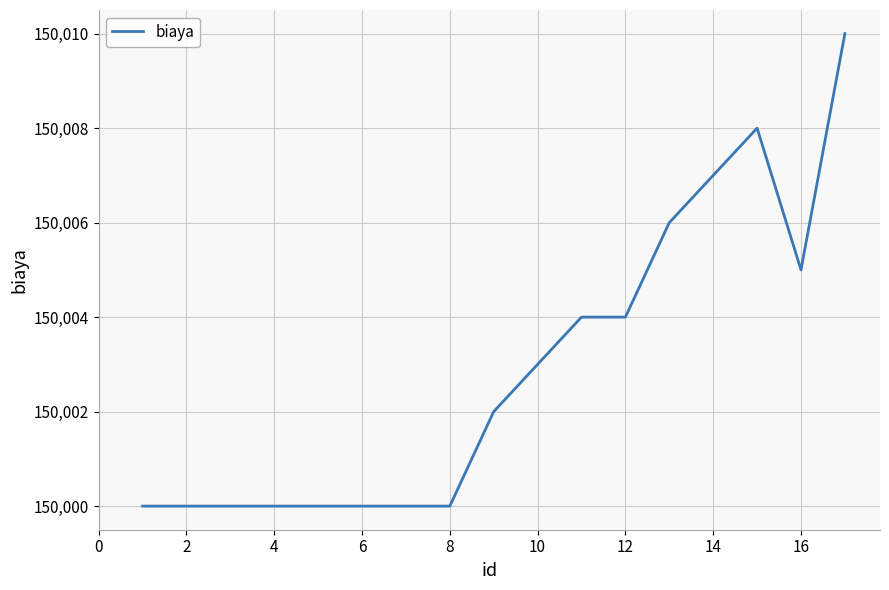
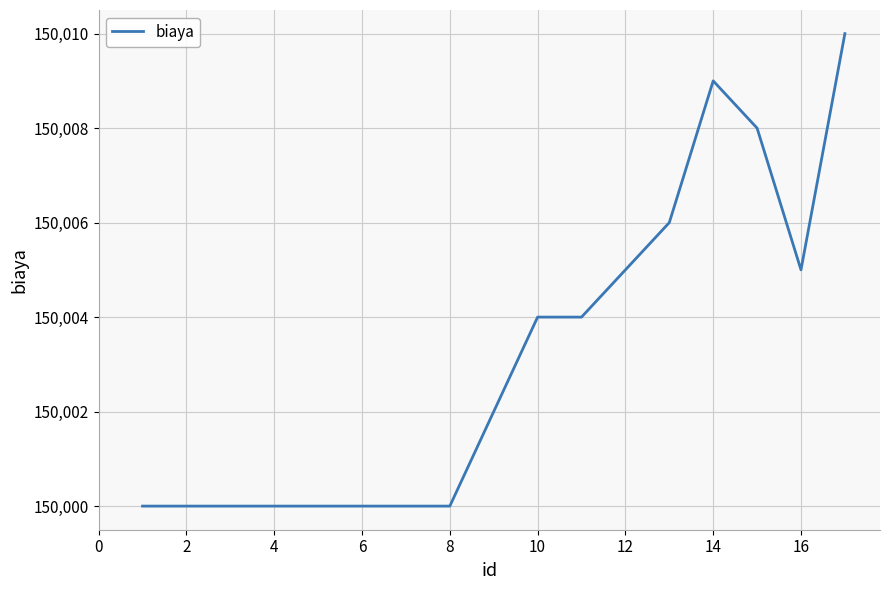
10: 150,003 -> 150,004
12: 150,004 -> 150,005
14: 150,007 -> 150,009
